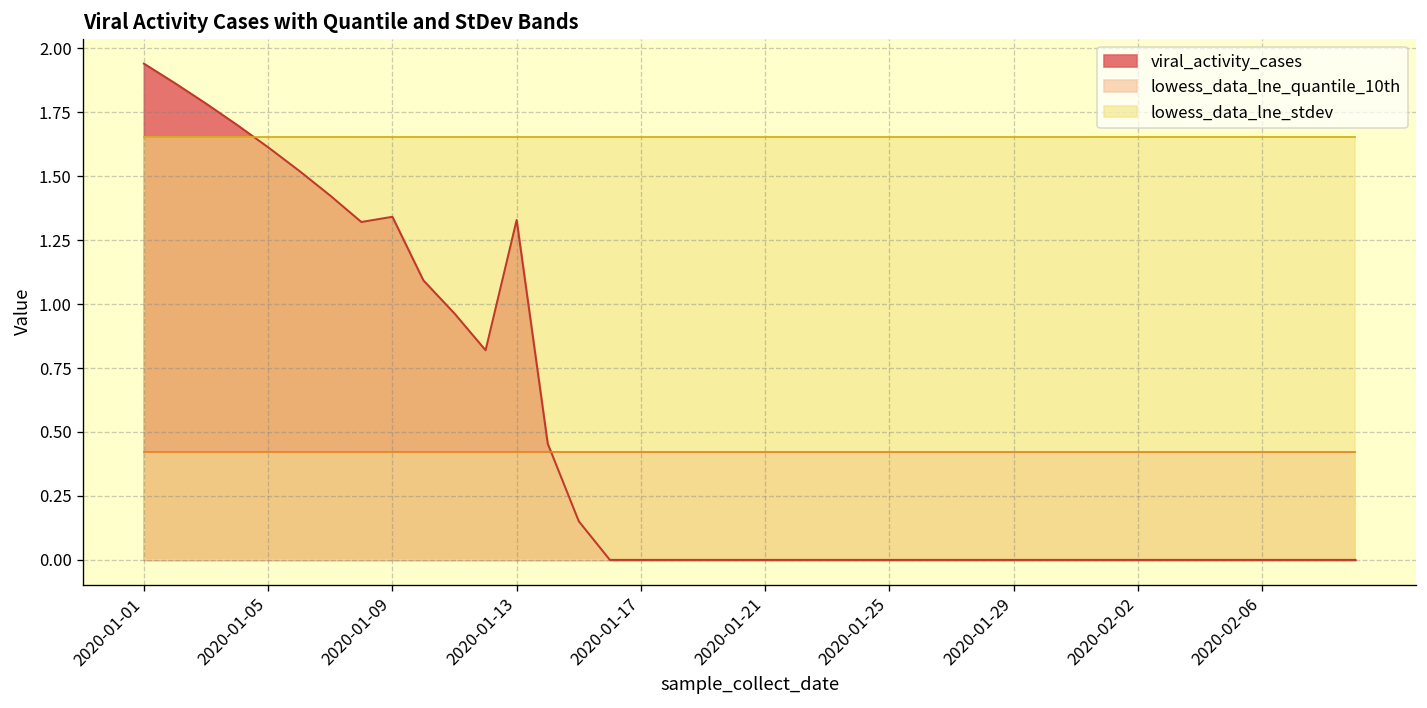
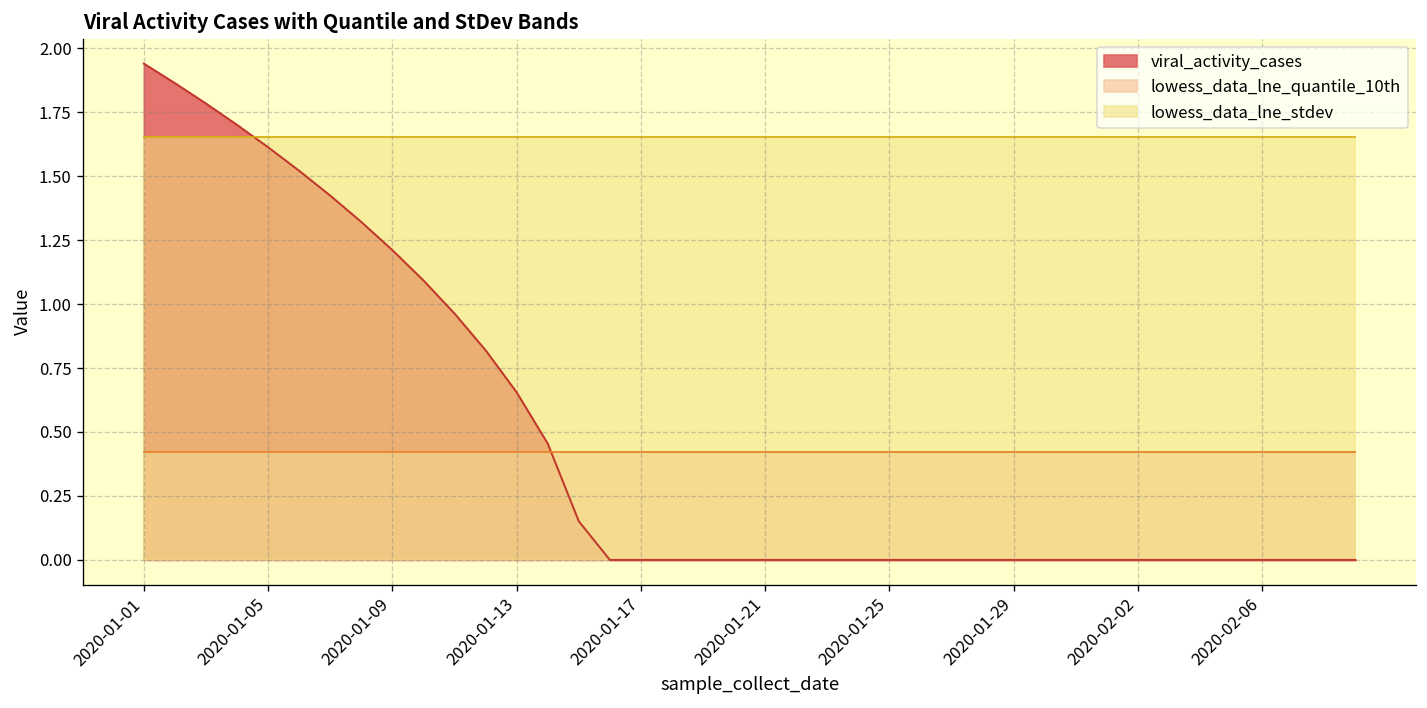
viral_activity_cases, 2020-01-09: 1.34 -> 1.21
viral_activity_cases, 2020-01-13: 1.33 -> 0.65
